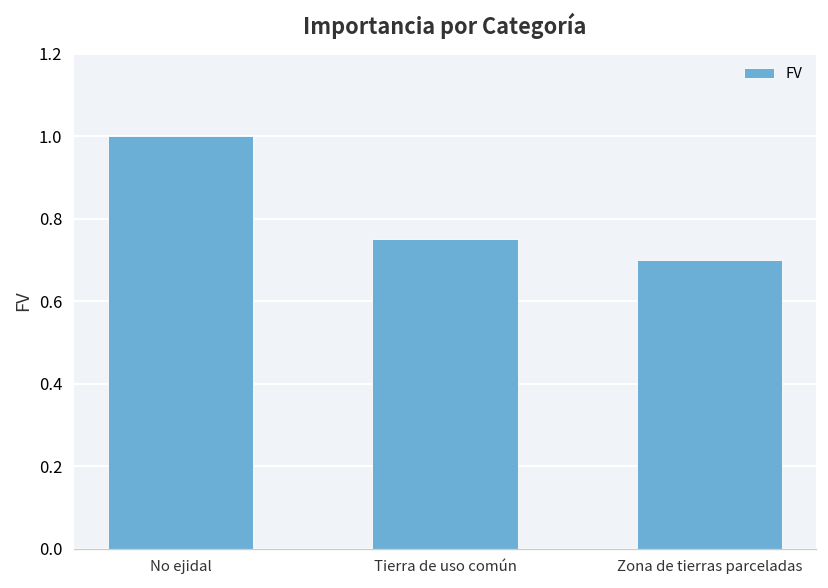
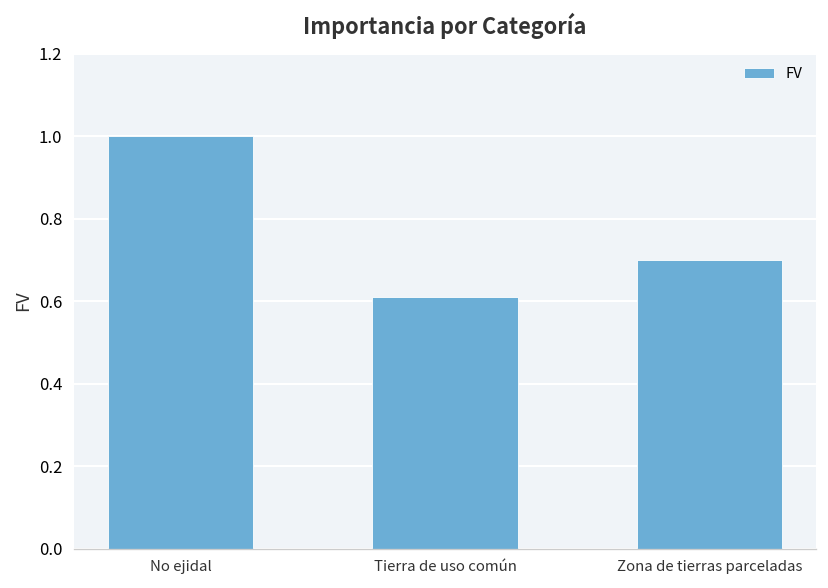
Tierra de uso común: 0.75 -> 0.61
